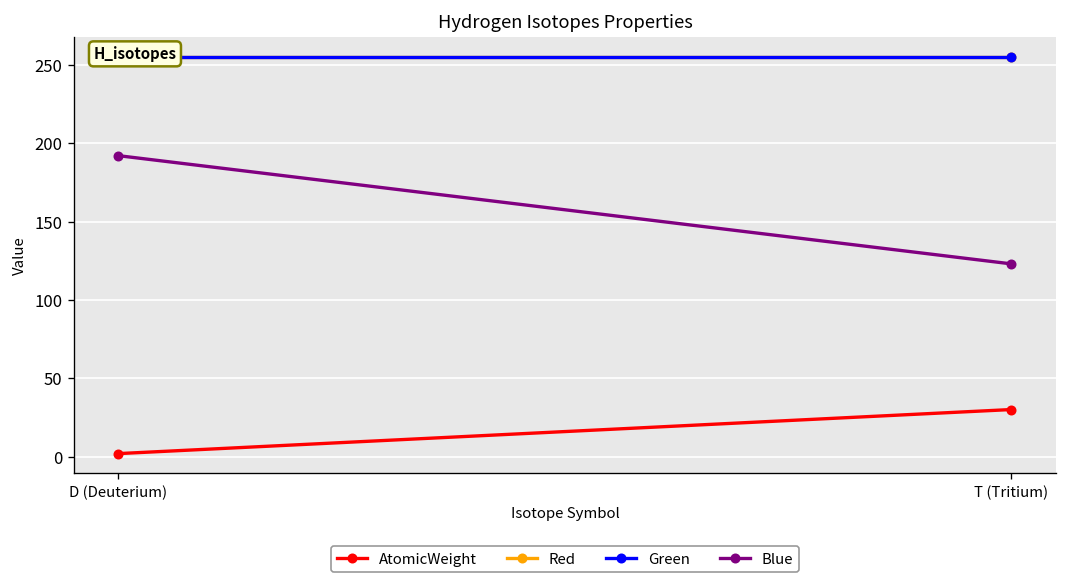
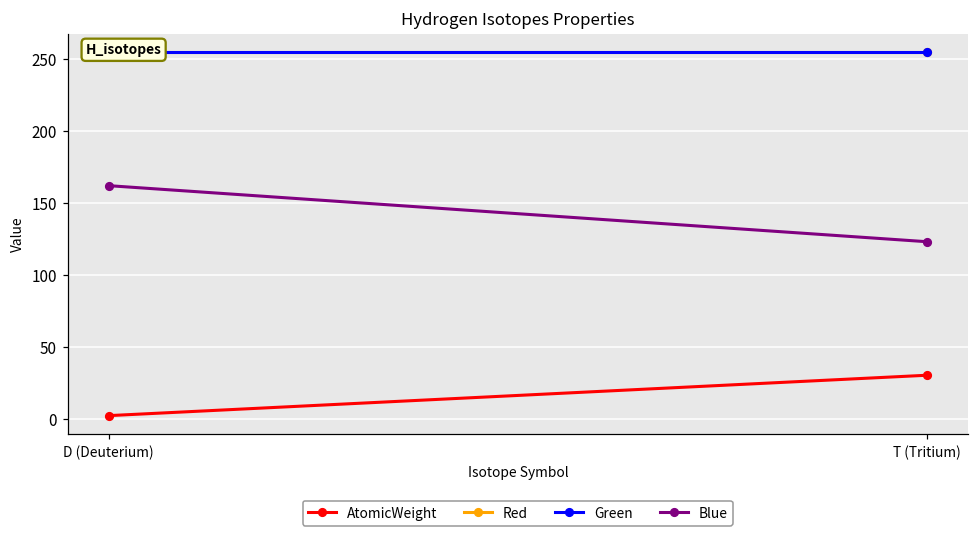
Blue, D (Deuterium): 192 -> 162
